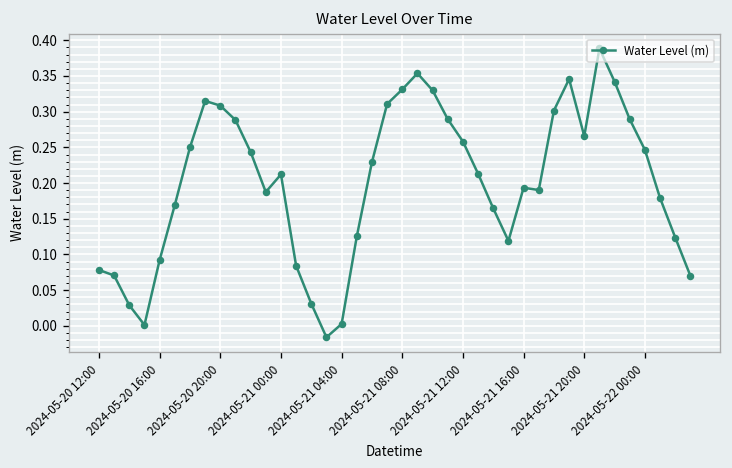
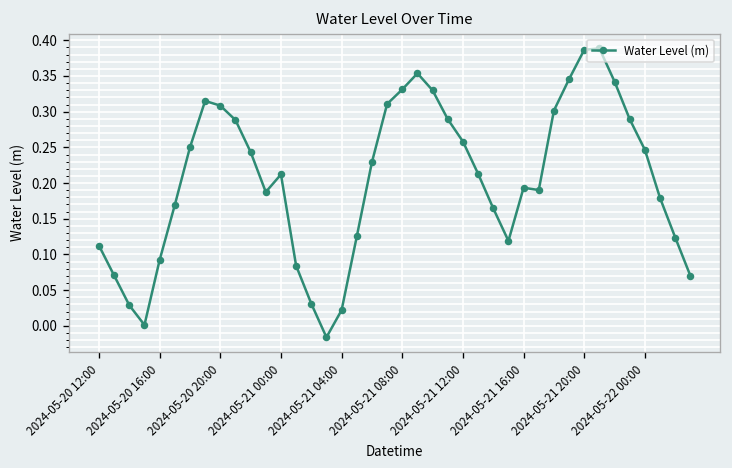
2024-05-20 12:00: 0.08 -> 0.11
2024-05-21 04:00: 0.00 -> 0.02
2024-05-21 20:00: 0.27 -> 0.39
